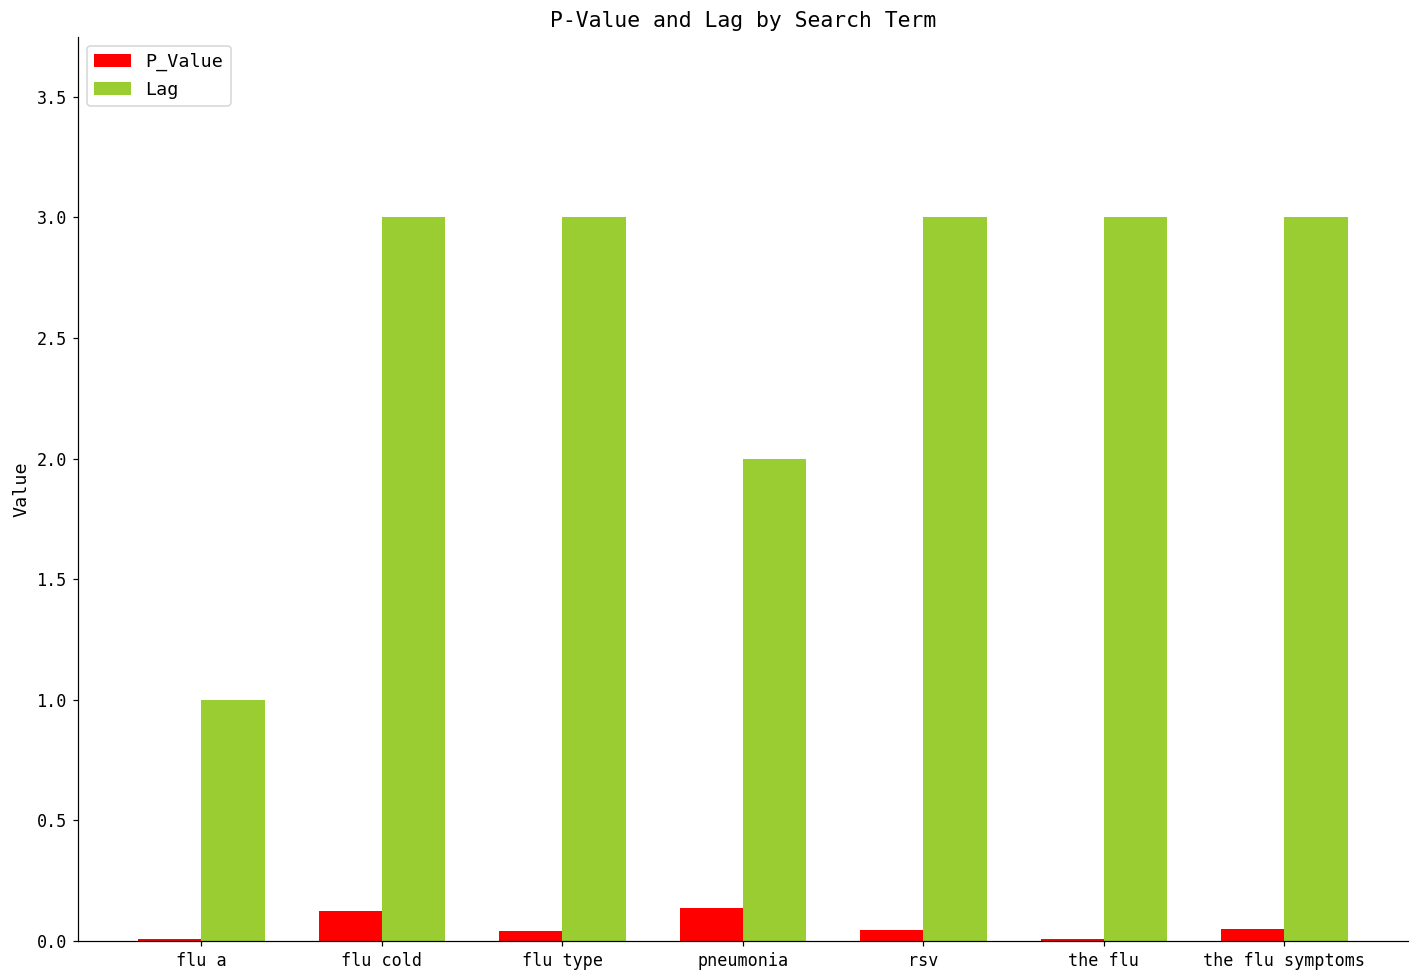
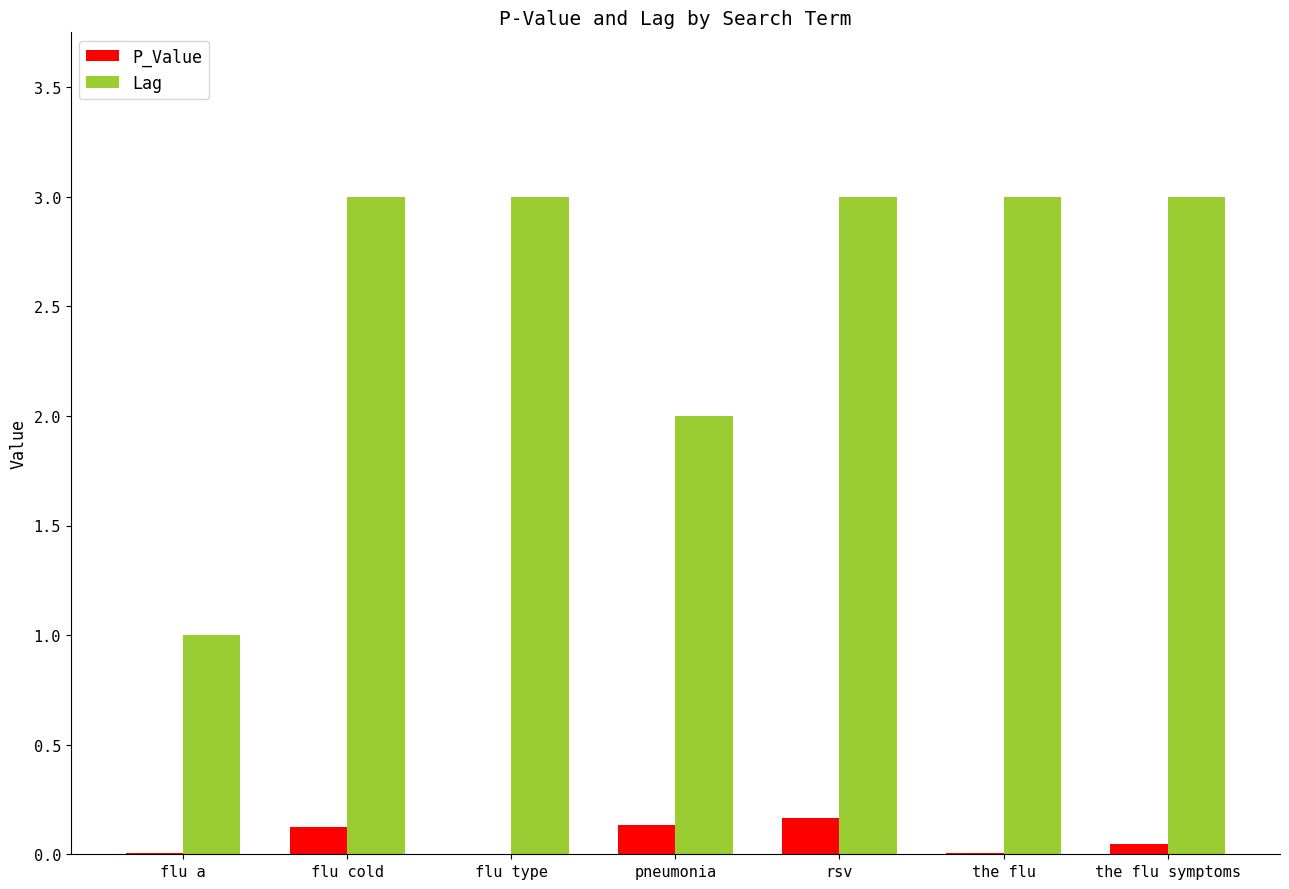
P_Value, flu type: 0.04 -> 0.00
P_Value, rsv: 0.04 -> 0.16
